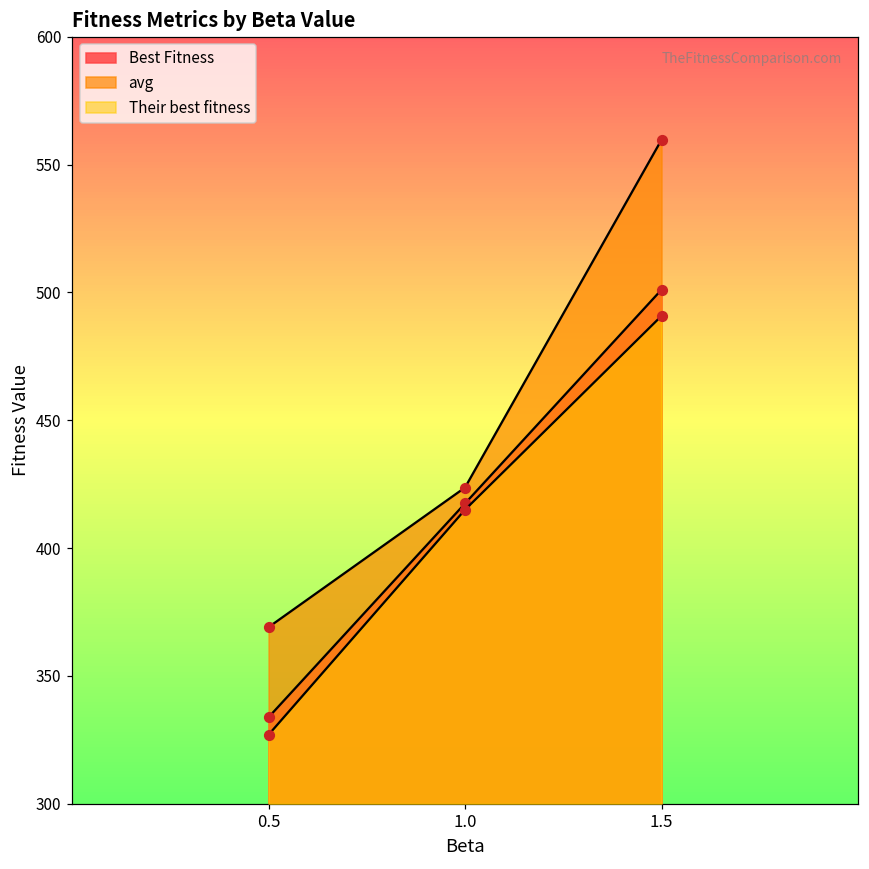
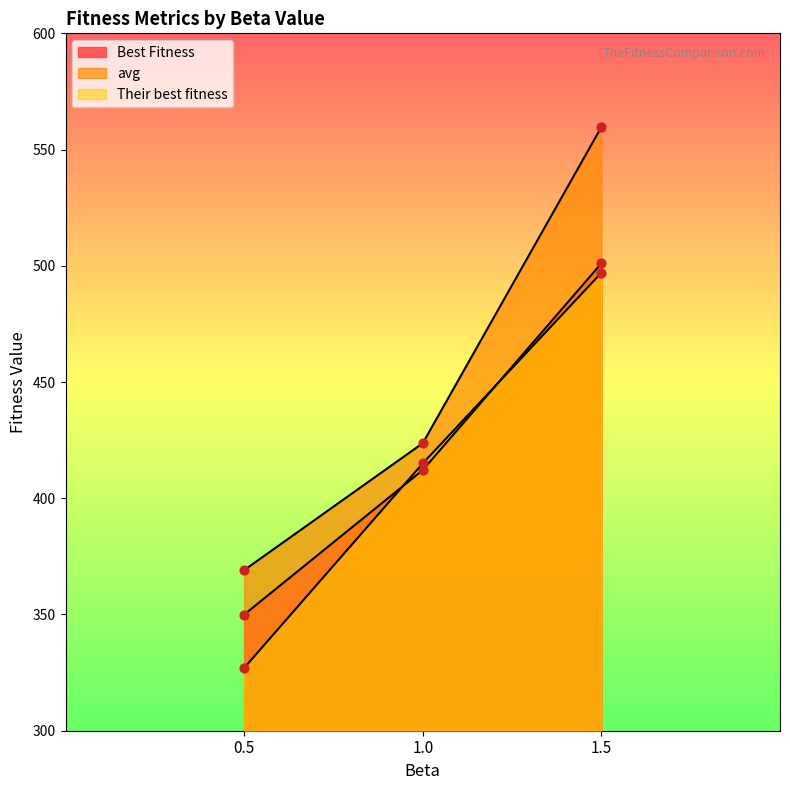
Best Fitness, 0.5: 334 -> 350
Best Fitness, 1.0: 417 -> 412
Their best fitness, 1.5: 491 -> 497
